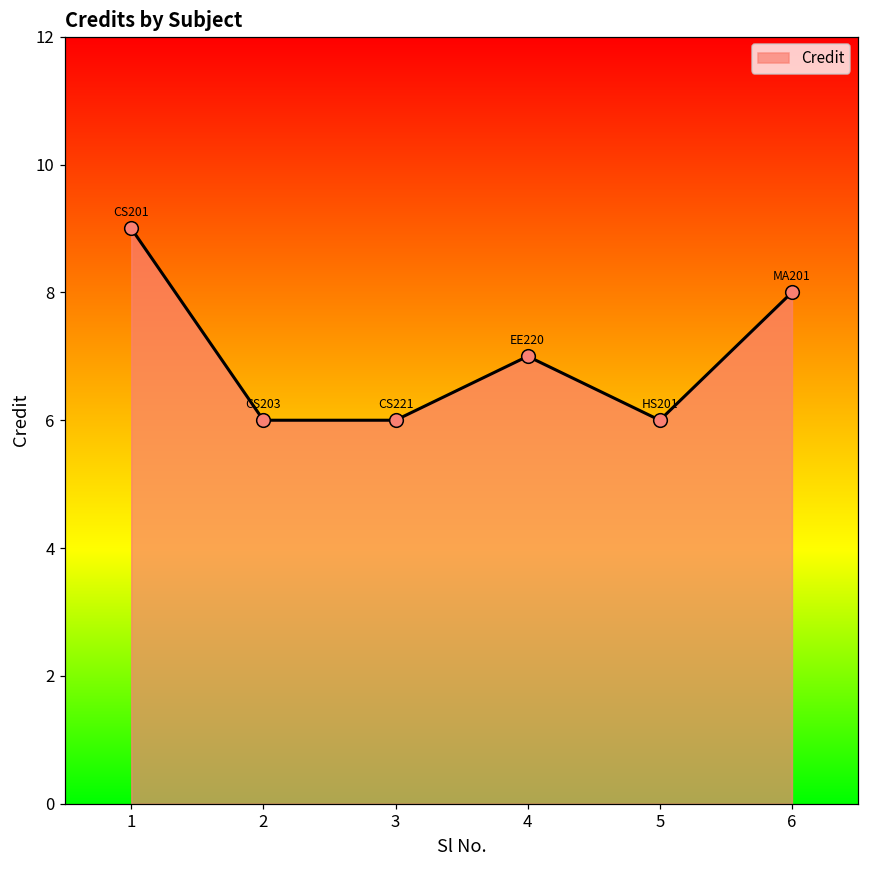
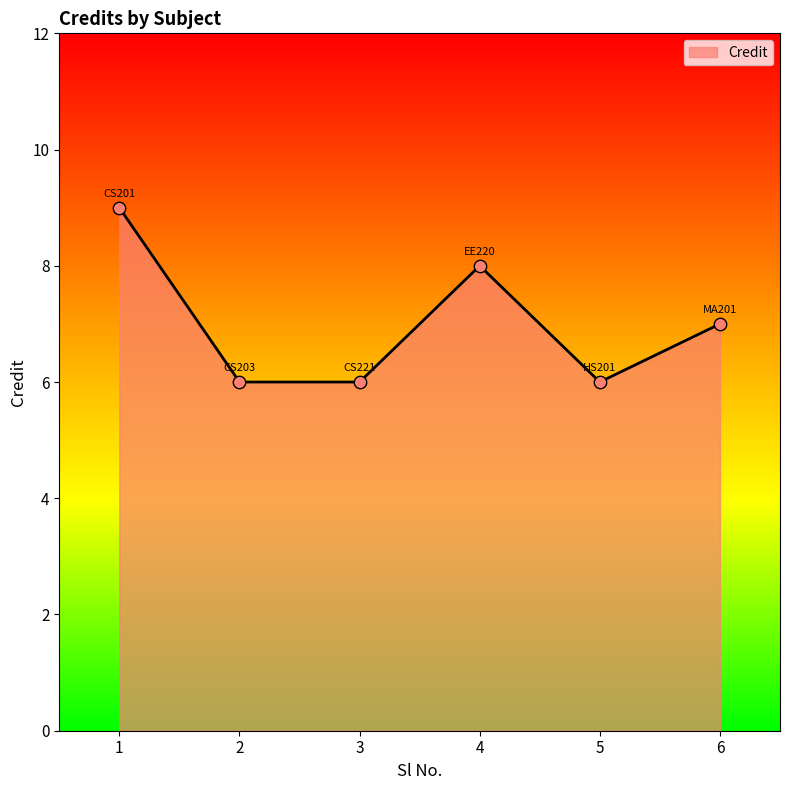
4: 7 -> 8
6: 8 -> 7
